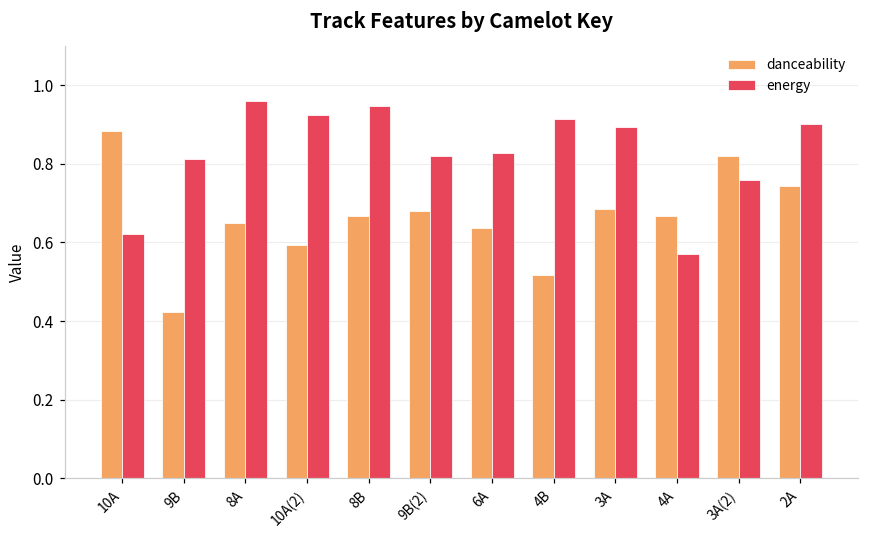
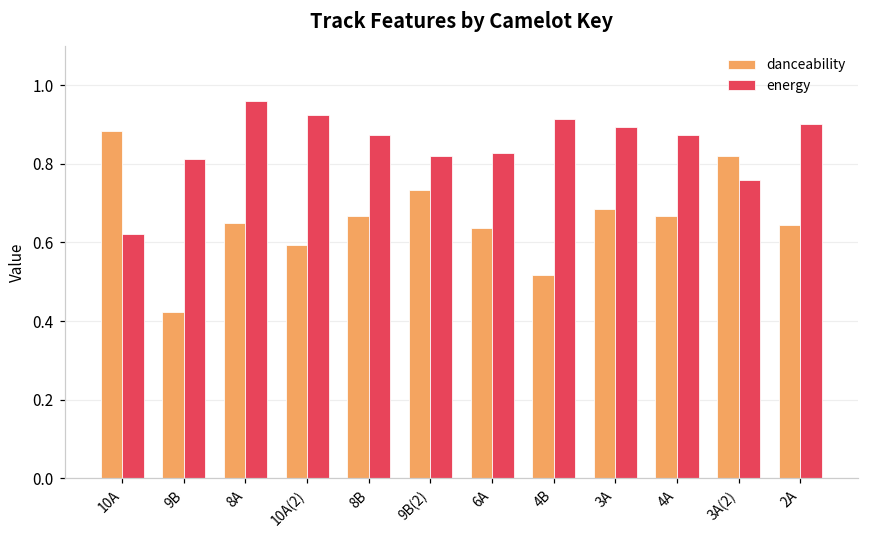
energy, 8B: 0.95 -> 0.87
danceability, 9B(2): 0.68 -> 0.73
energy, 4A: 0.57 -> 0.87
danceability, 2A: 0.74 -> 0.65
